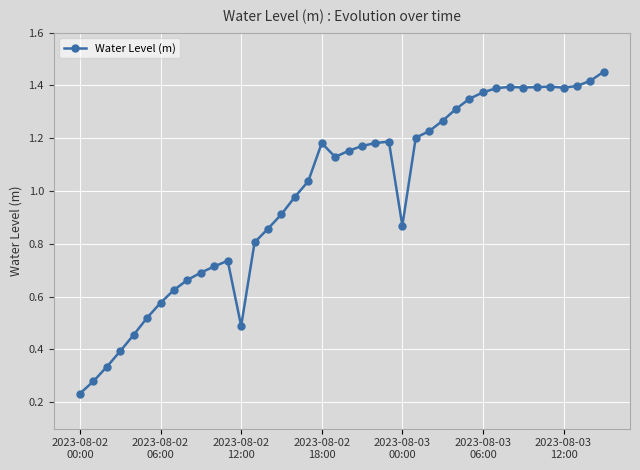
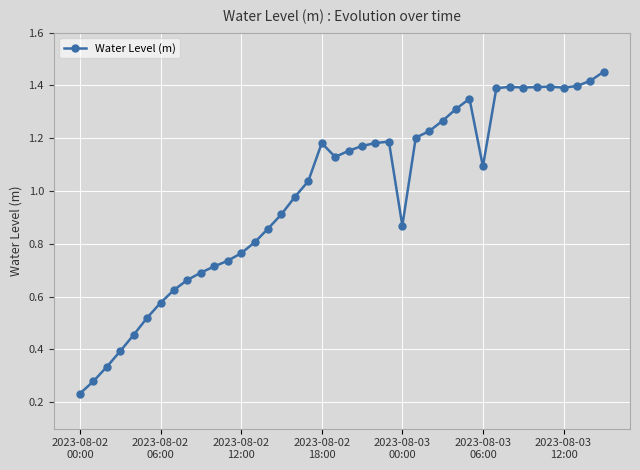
2023-08-02 12:00: 0.49 -> 0.76
2023-08-03 06:00: 1.37 -> 1.09
